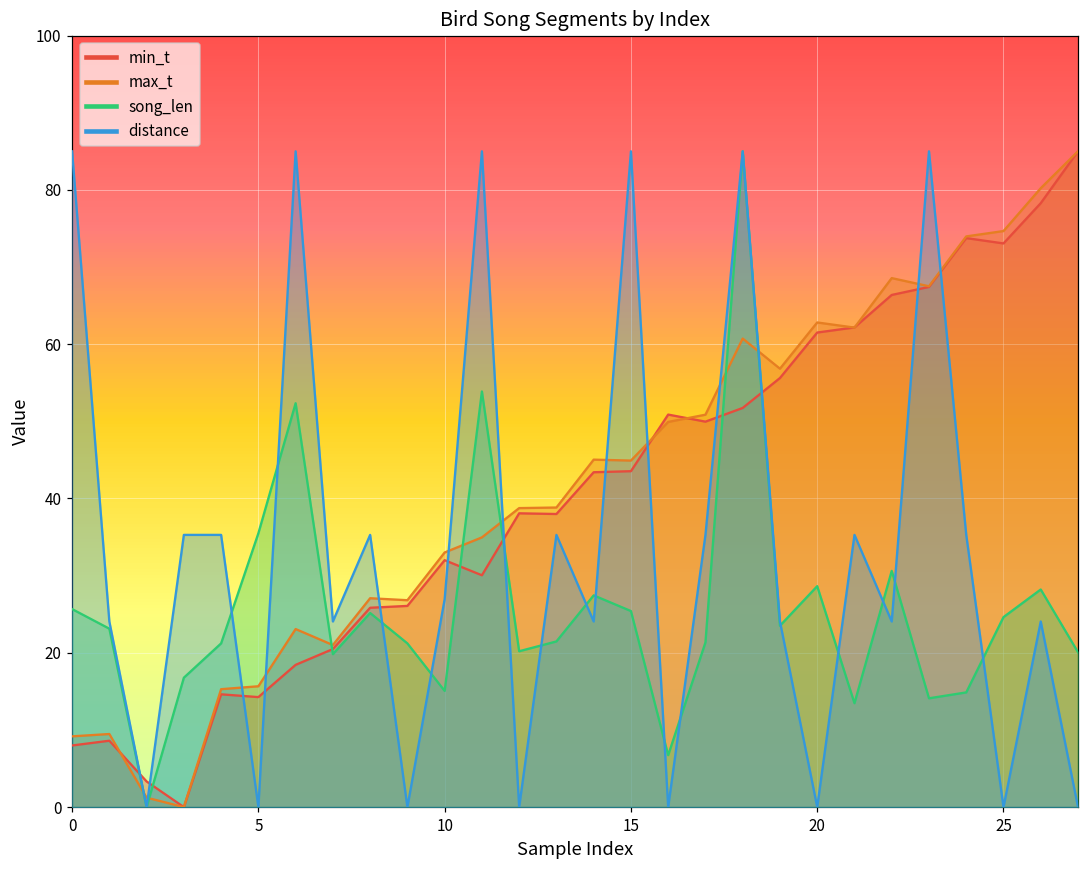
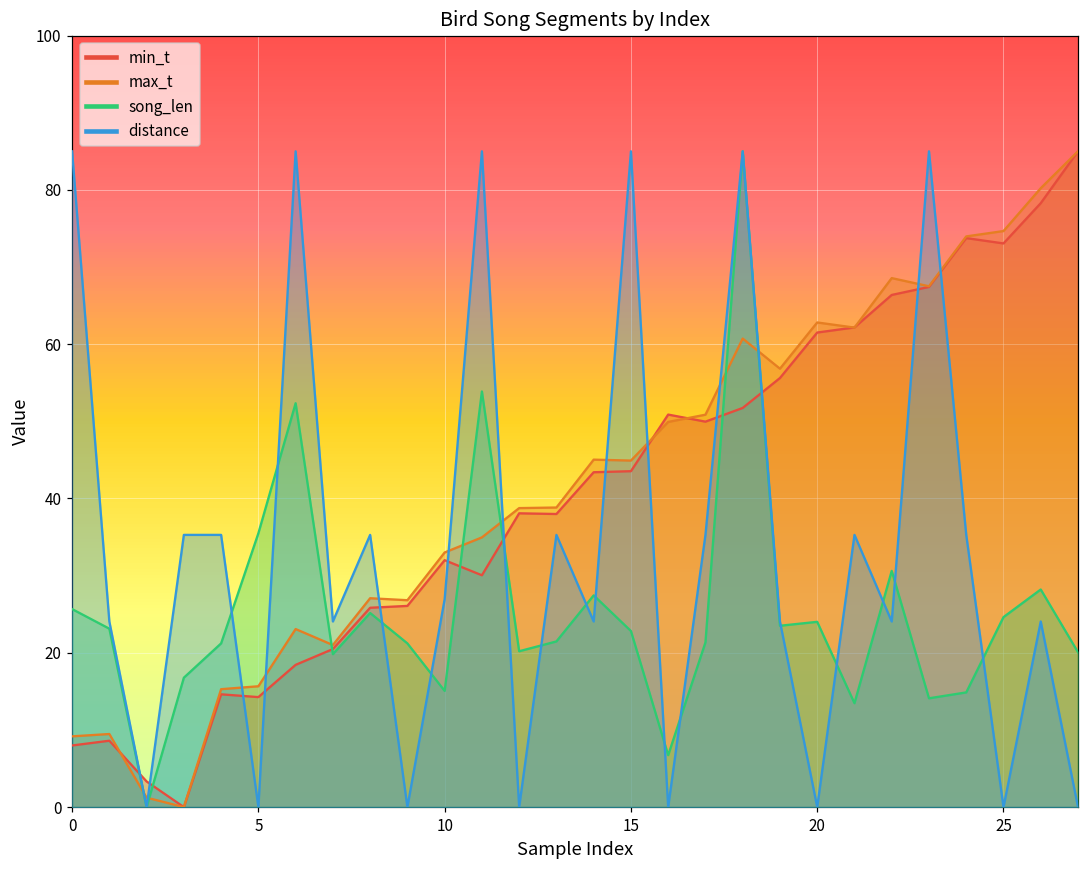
song_len, 15: 25 -> 23
song_len, 20: 29 -> 24
